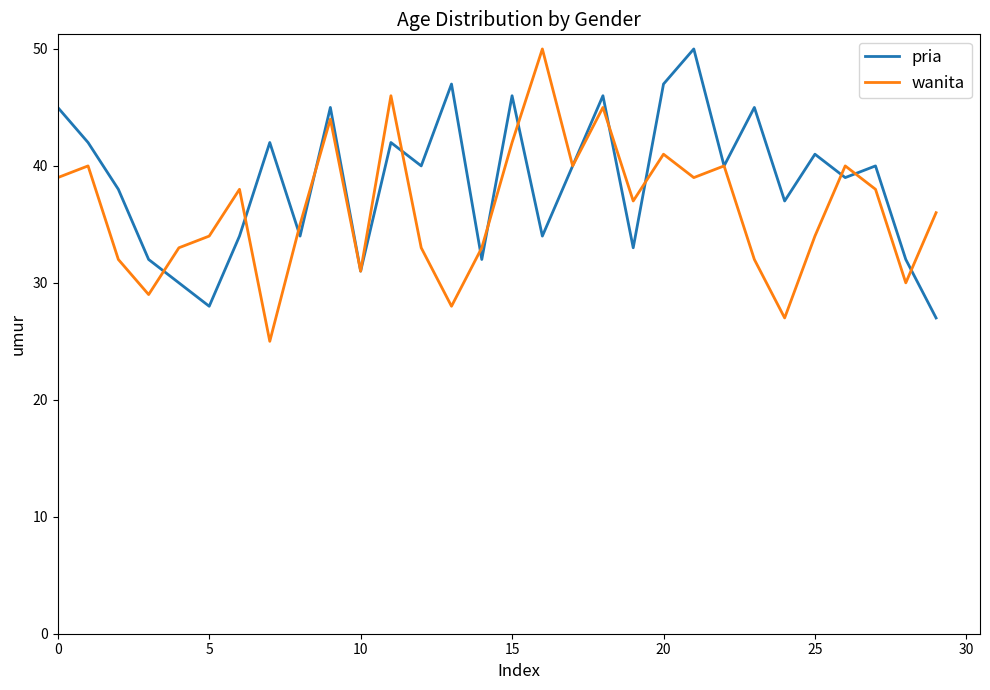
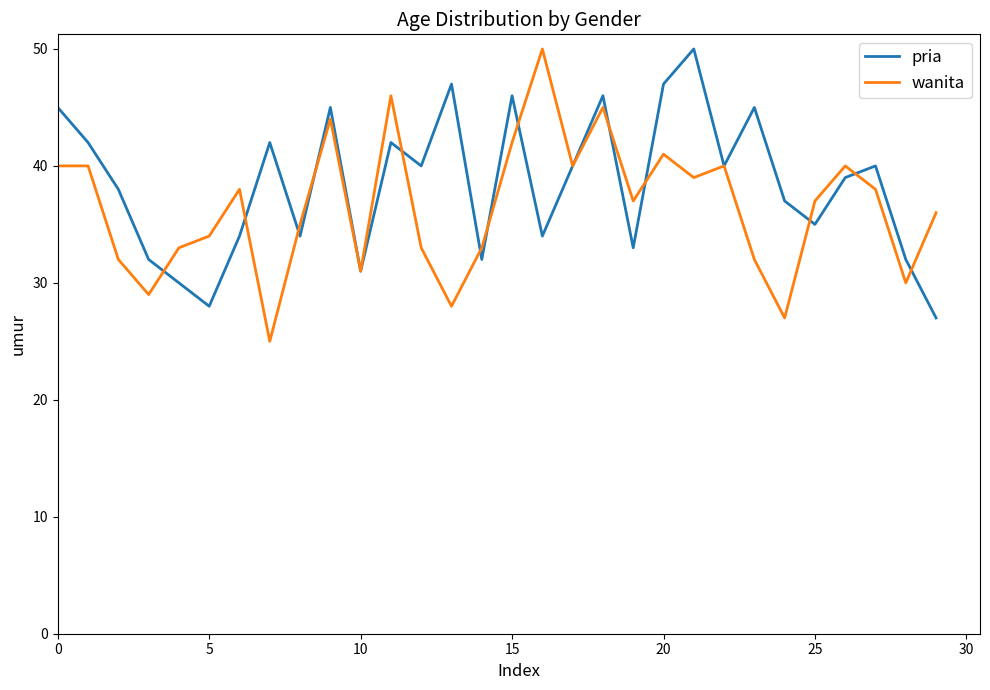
wanita, 0: 39 -> 40
pria, 25: 41 -> 35
wanita, 25: 34 -> 37
